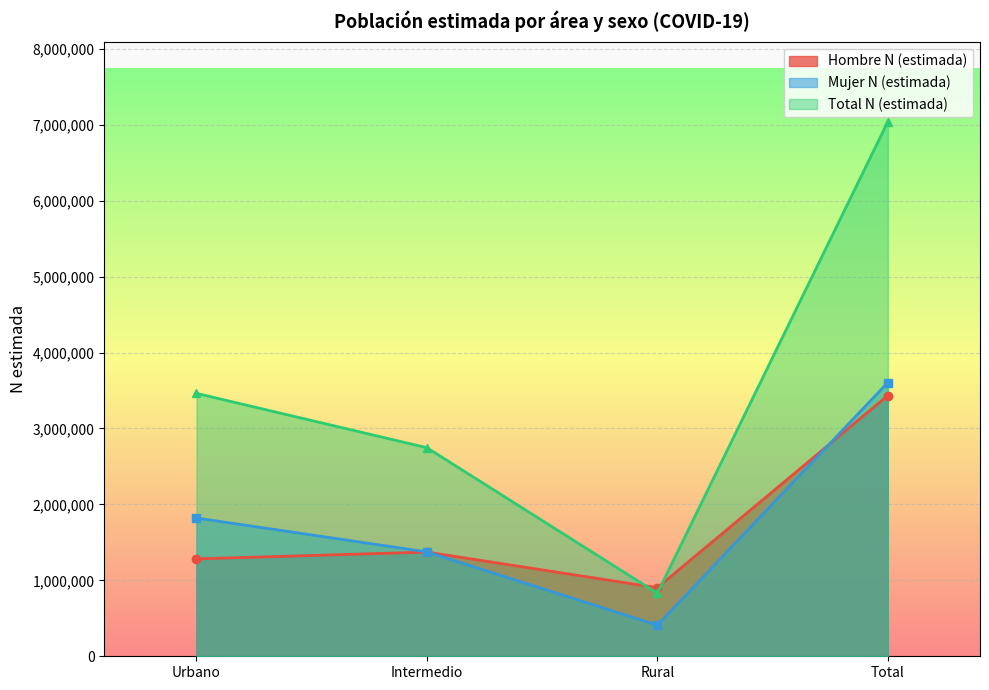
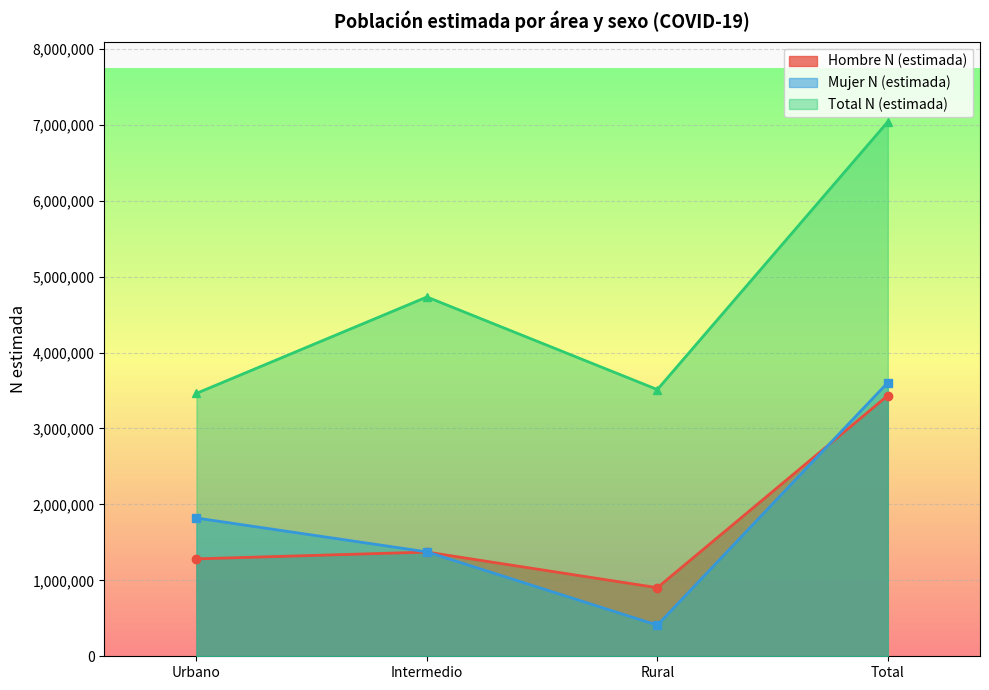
Total N (estimada), Intermedio: 2,700,000 -> 4,700,000
Total N (estimada), Rural: 800,000 -> 3,500,000
